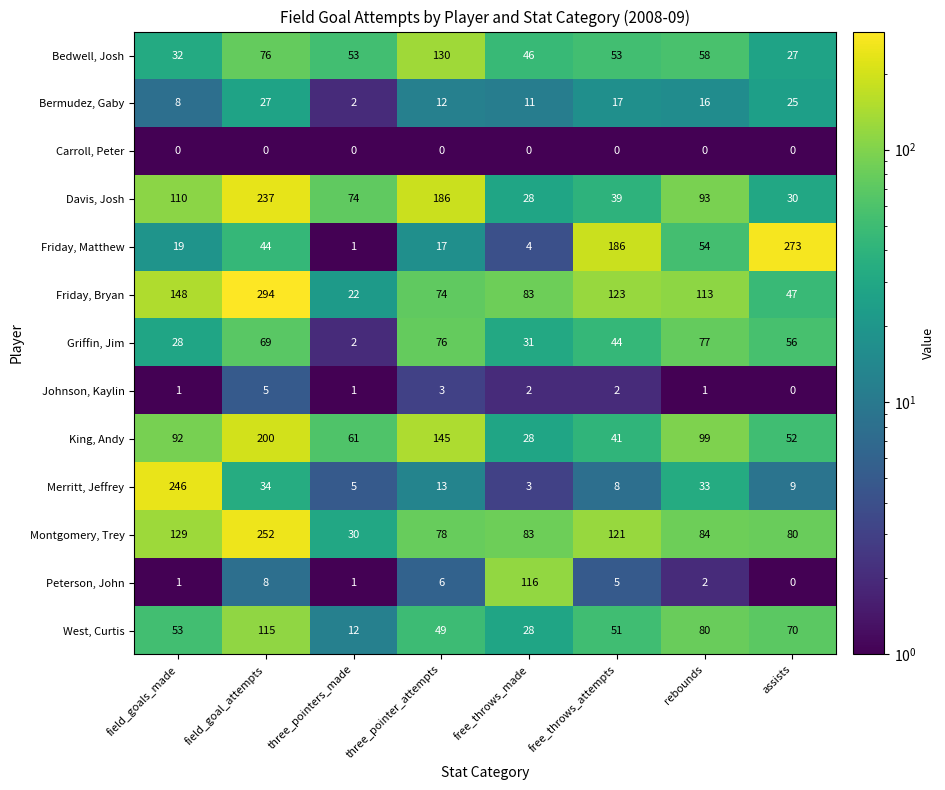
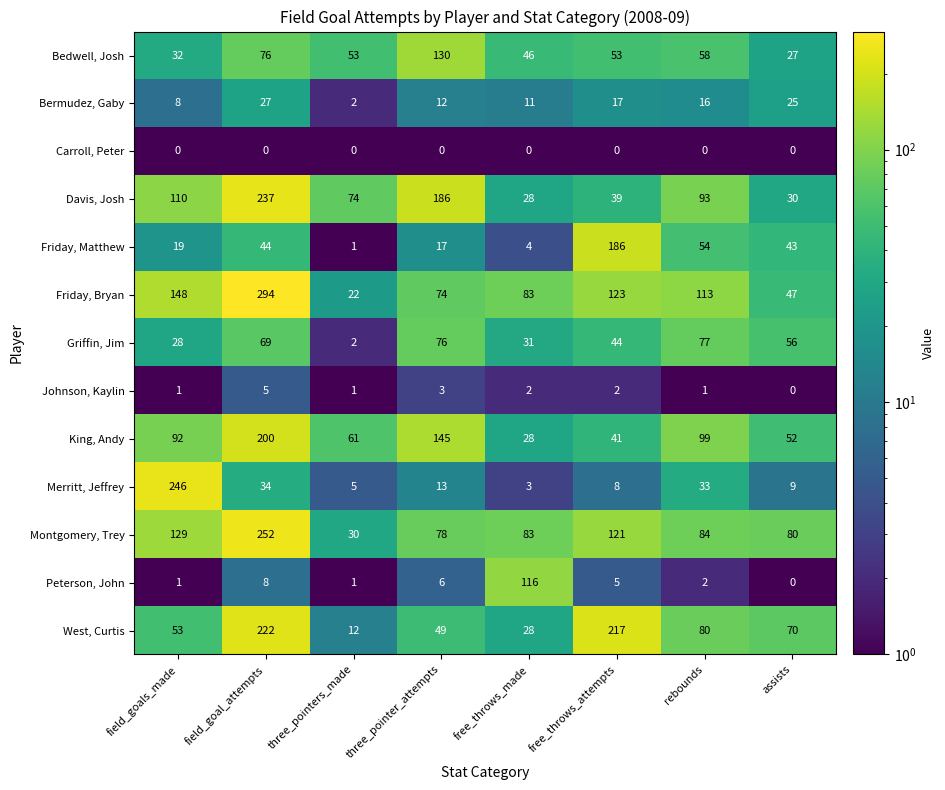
Friday, Matthew, assists: 273 -> 43
West, Curtis, field_goal_attempts: 115 -> 222
West, Curtis, free_throws_attempts: 51 -> 217
